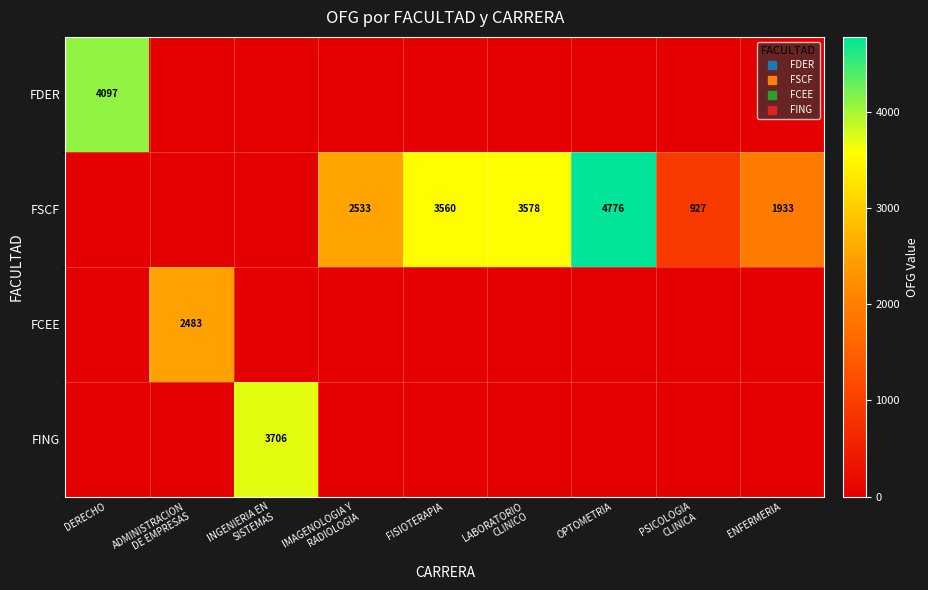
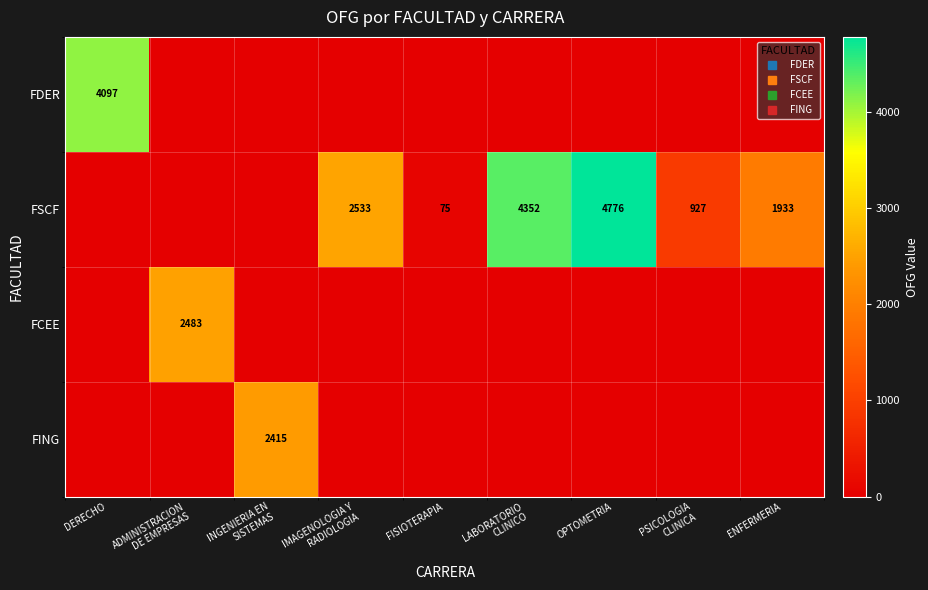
FSCF, FISIOTERAPIA: 3560 -> 75
FSCF, LABORATORIO CLINICO: 3578 -> 4352
FING, INGENIERIA EN SISTEMAS: 3706 -> 2415
